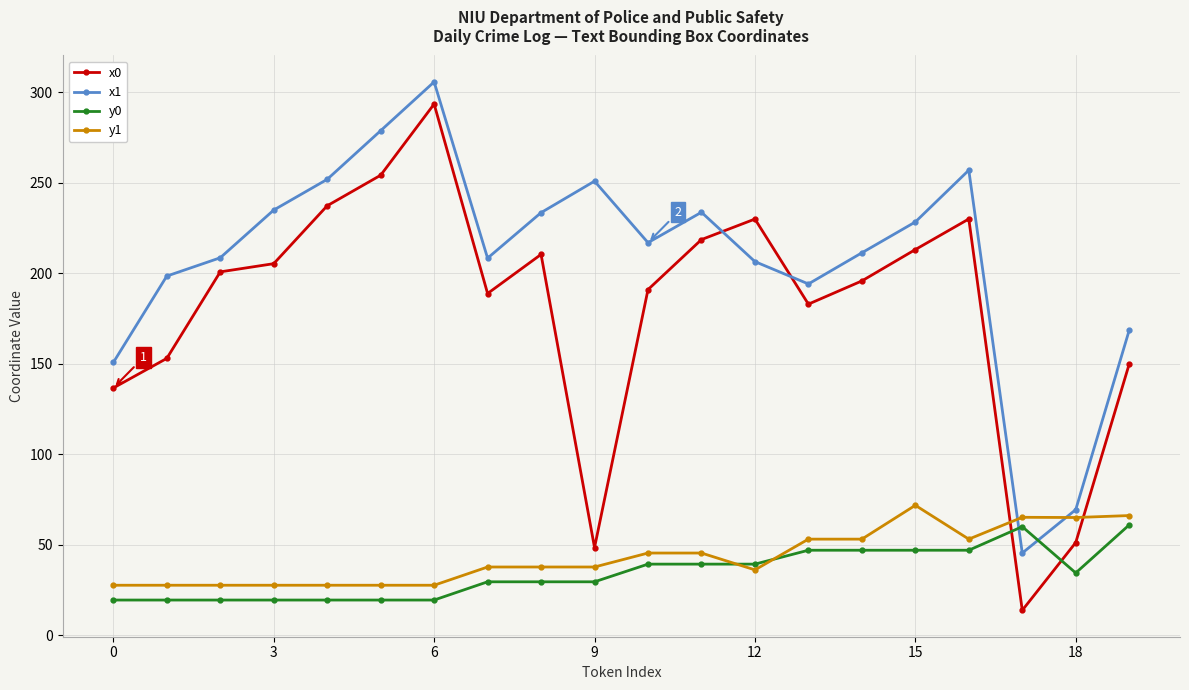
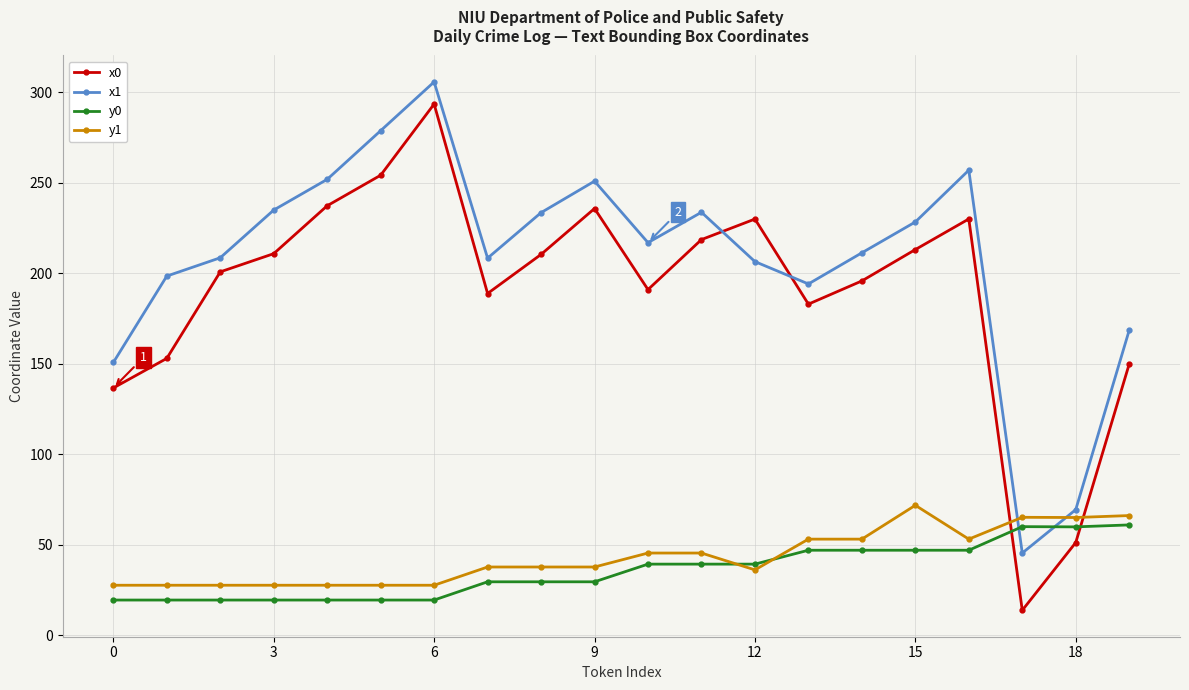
x0, 3: 205 -> 211
x0, 9: 48 -> 236
y0, 18: 34 -> 60
